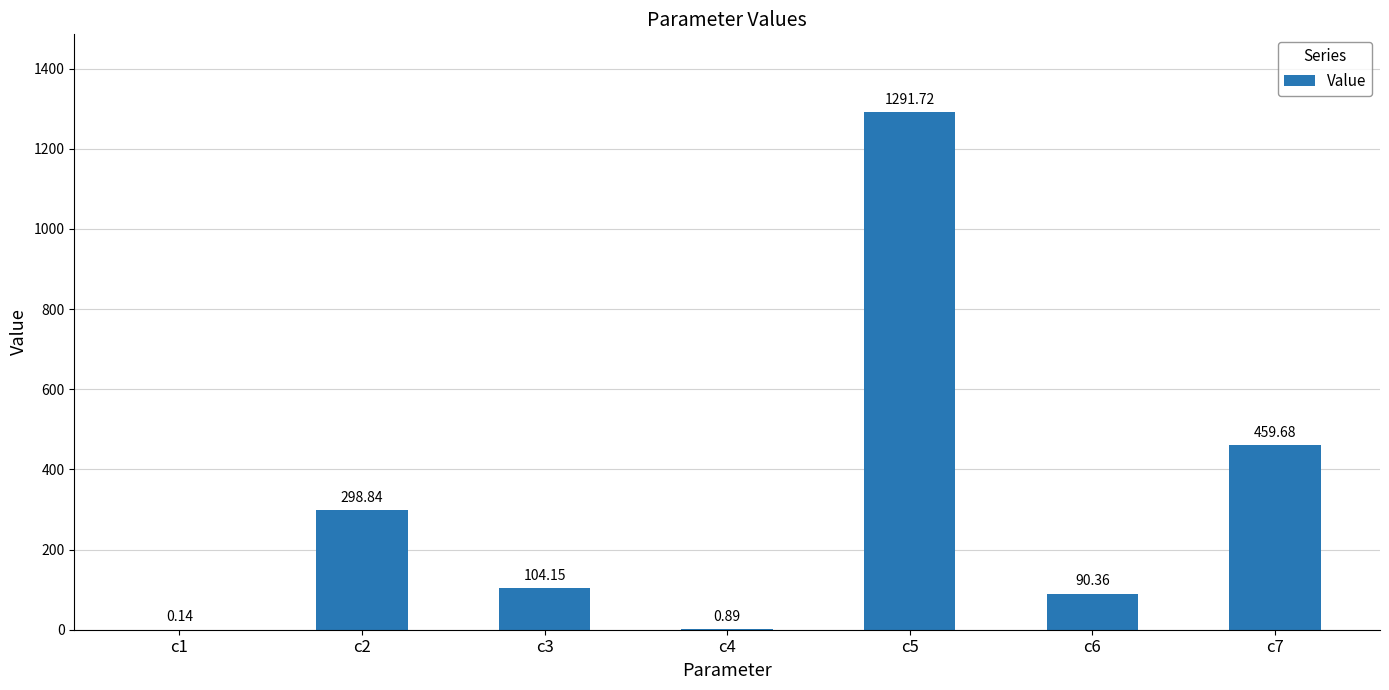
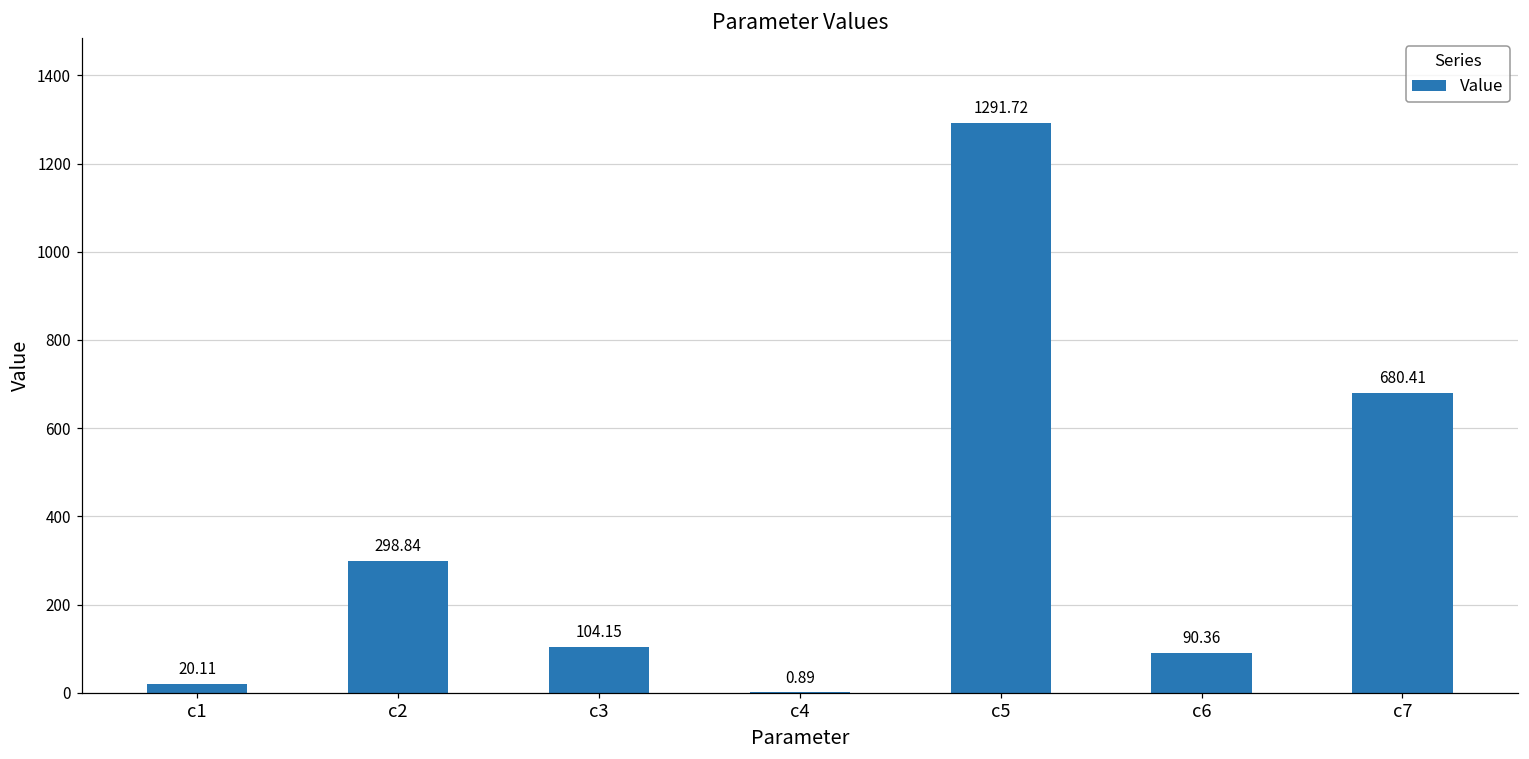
c1: 0.14 -> 20.11
c7: 459.68 -> 680.41
